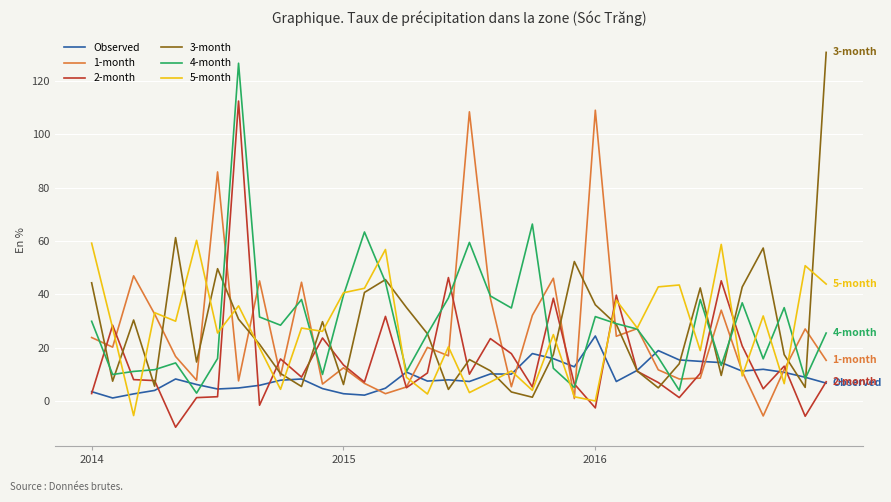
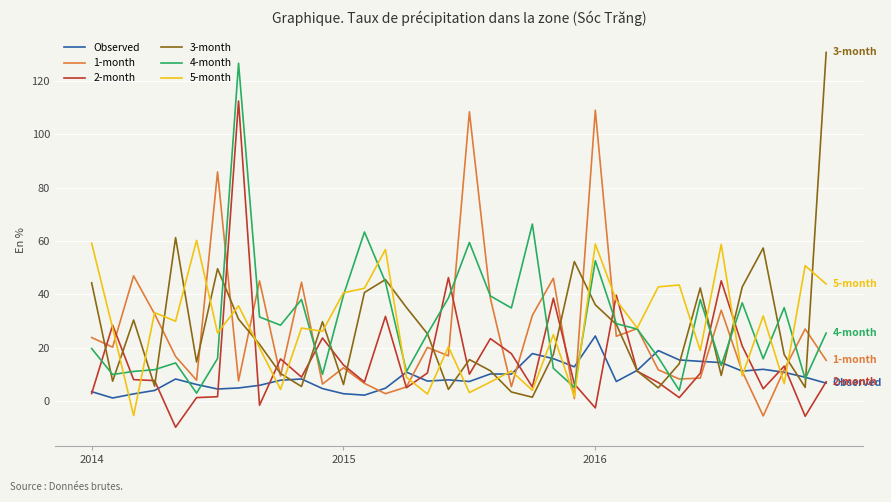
4-month, 2014: 30 -> 20
4-month, 2016: 32 -> 53
5-month, 2016: 0 -> 59
